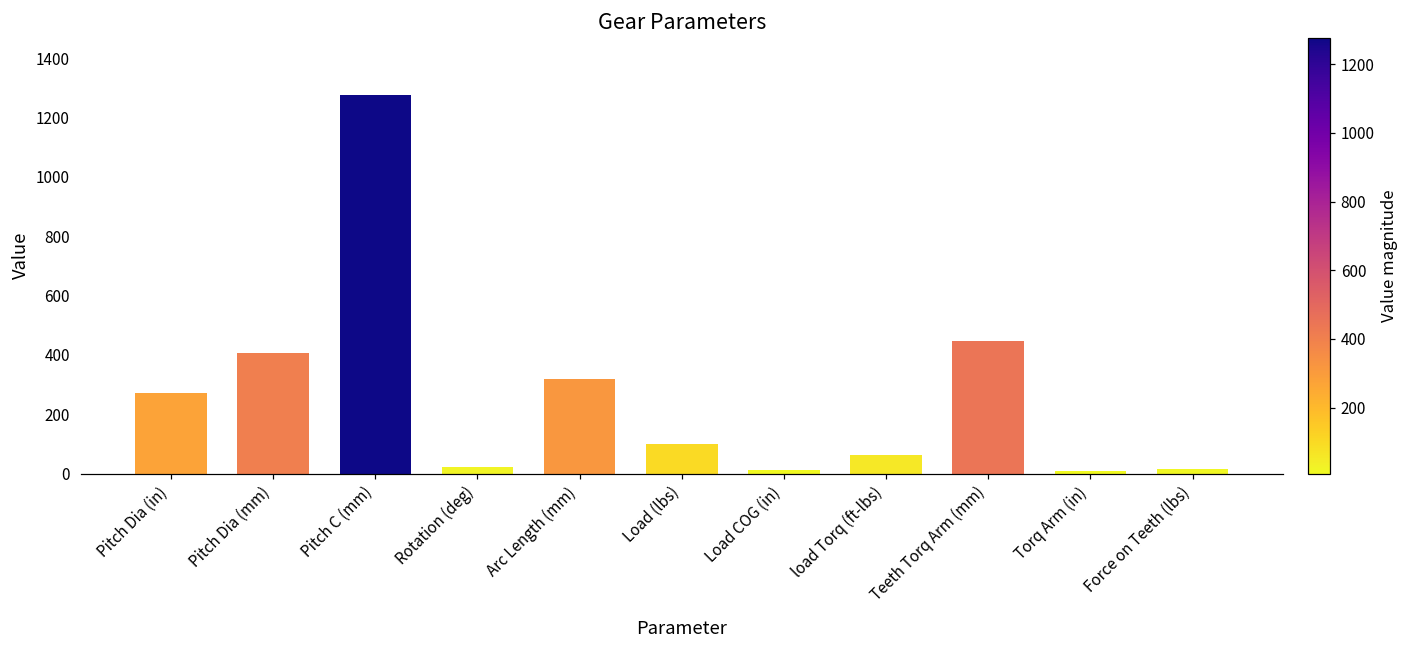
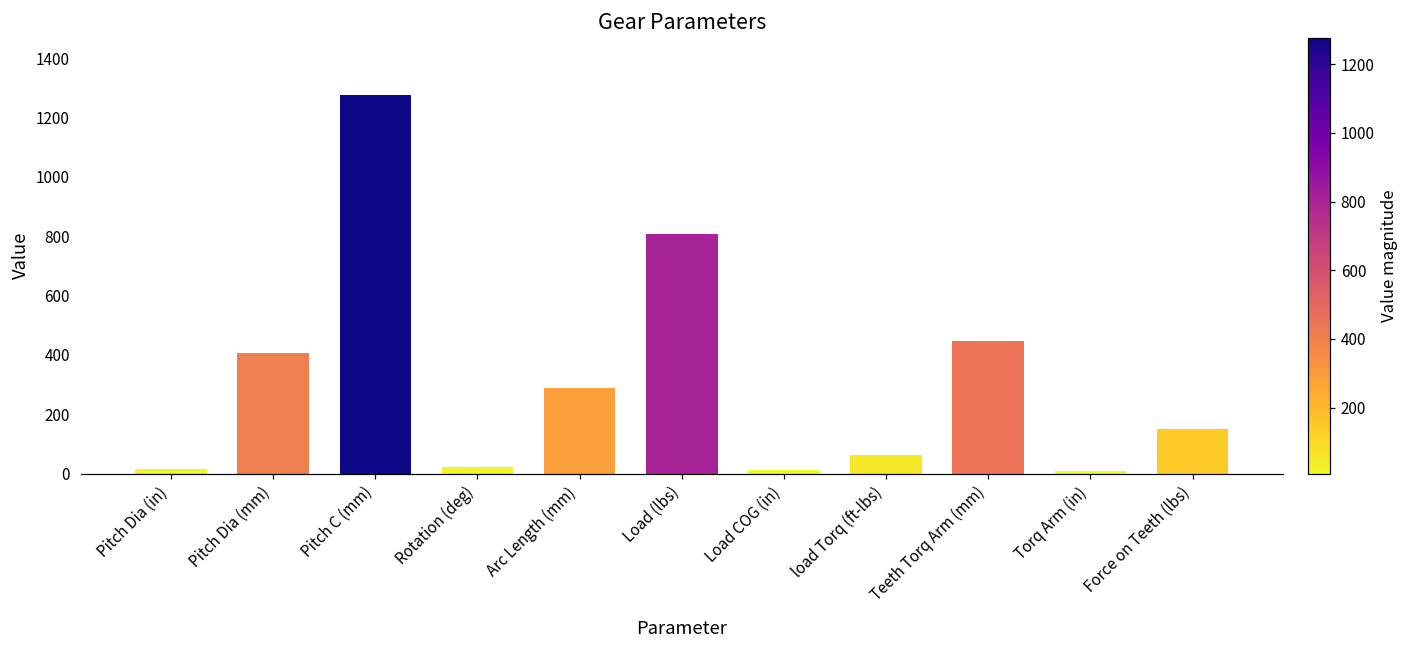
Pitch Dia (in): 270 -> 20
Arc Length (mm): 320 -> 290
Load (lbs): 100 -> 810
Force on Teeth (lbs): 20 -> 150
